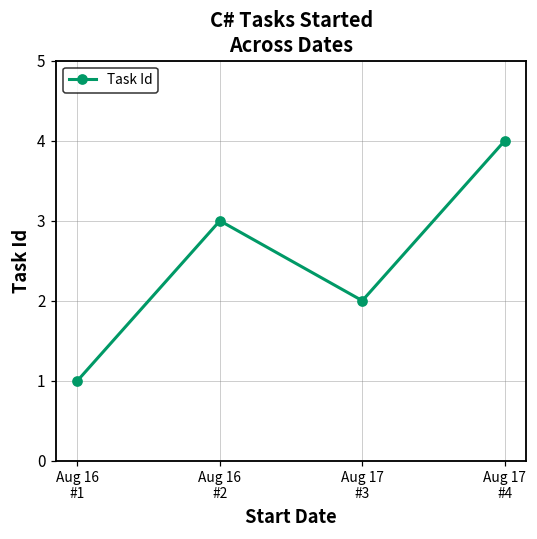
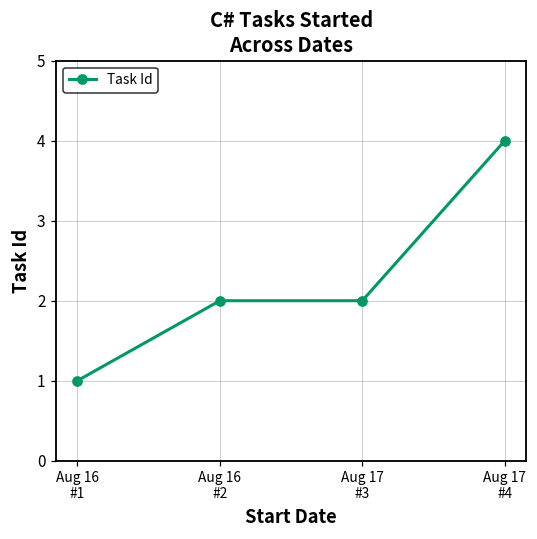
Aug 16 #2: 3 -> 2
